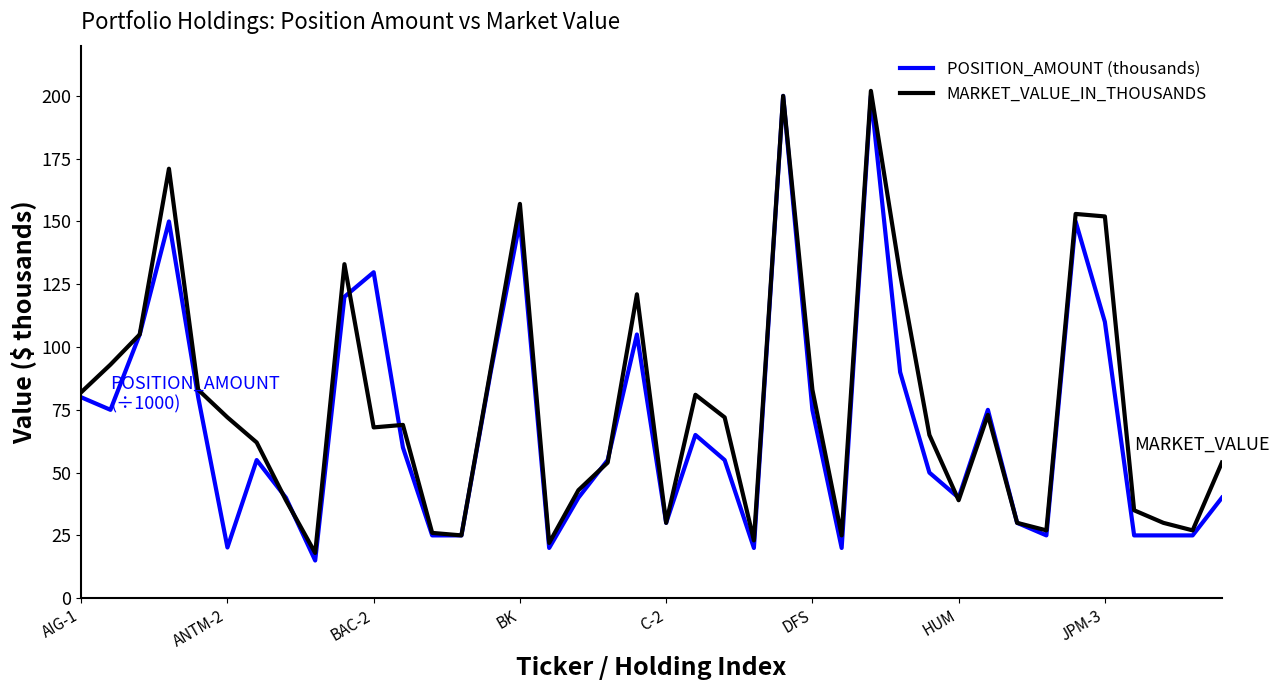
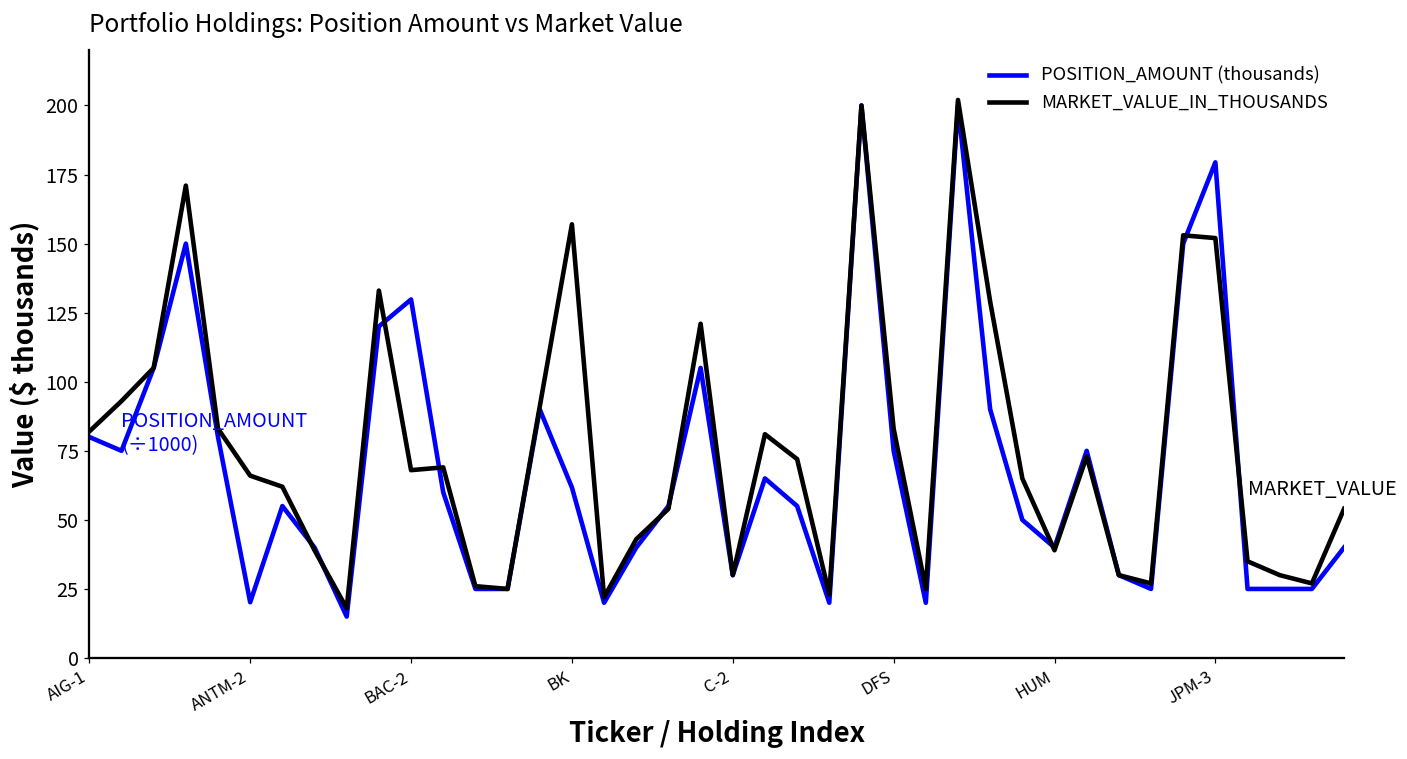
MARKET_VALUE_IN_THOUSANDS, ANTM-2: 72 -> 66
POSITION_AMOUNT (thousands), BK: 150 -> 62
POSITION_AMOUNT (thousands), JPM-3: 110 -> 179
